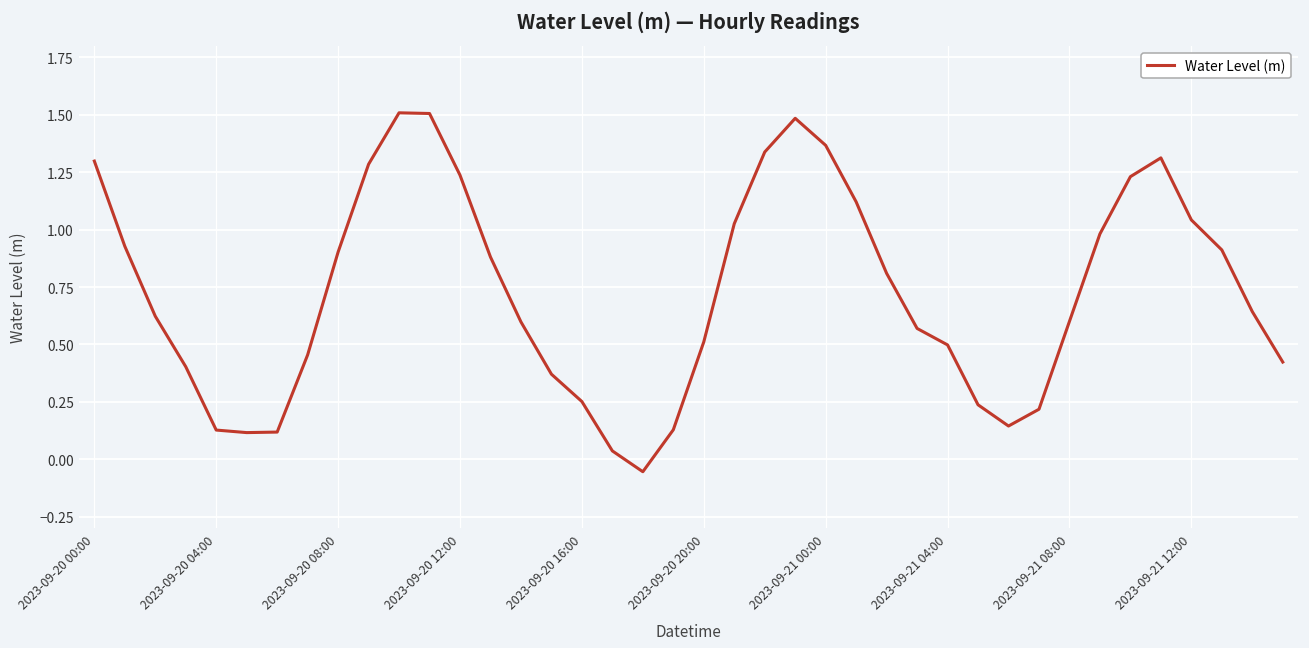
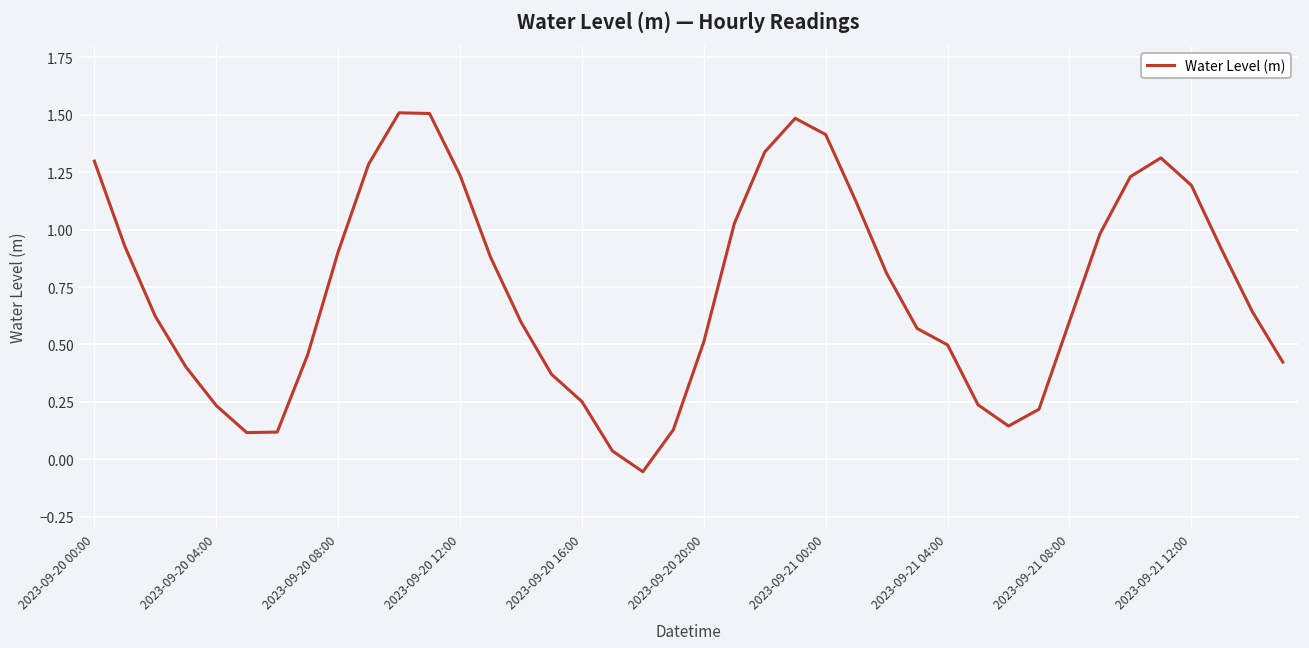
2023-09-20 04:00: 0.13 -> 0.23
2023-09-21 00:00: 1.37 -> 1.41
2023-09-21 12:00: 1.04 -> 1.19
